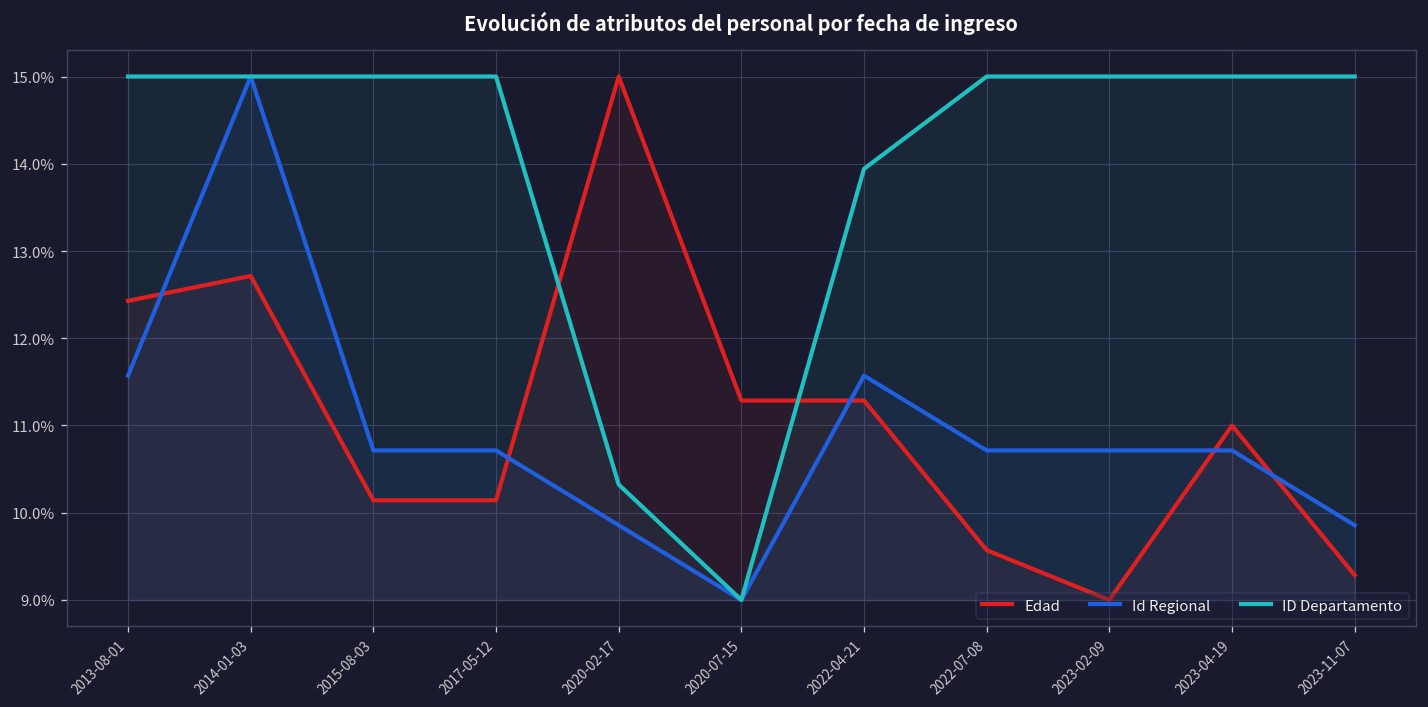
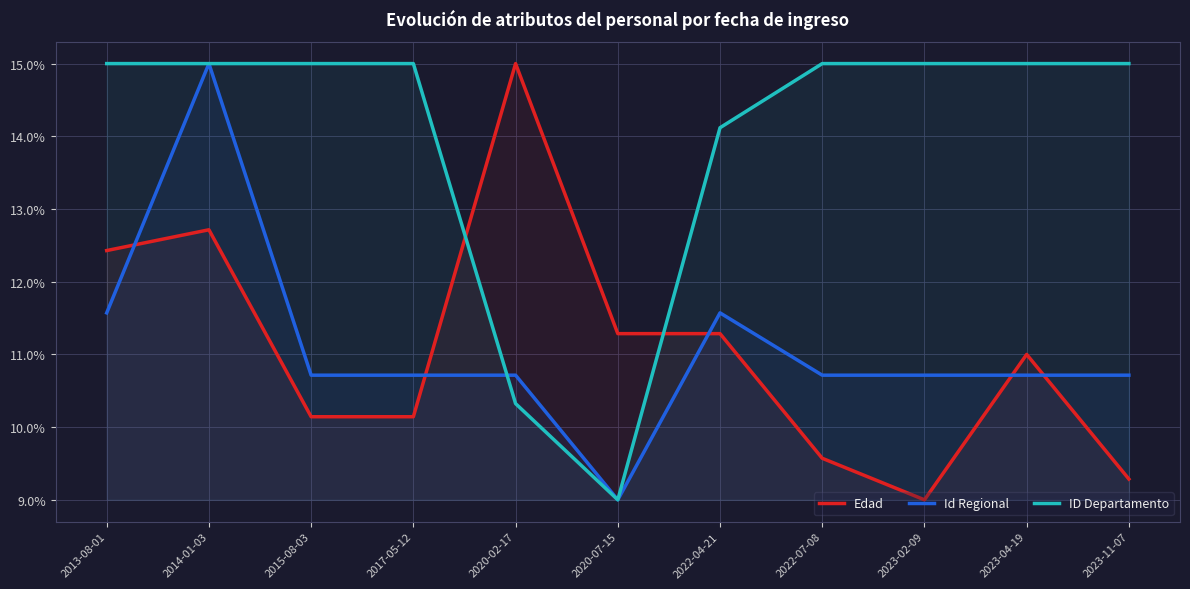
Id Regional, 2020-02-17: 9.9% -> 10.7%
ID Departamento, 2022-04-21: 13.9% -> 14.1%
Id Regional, 2023-11-07: 9.9% -> 10.7%
